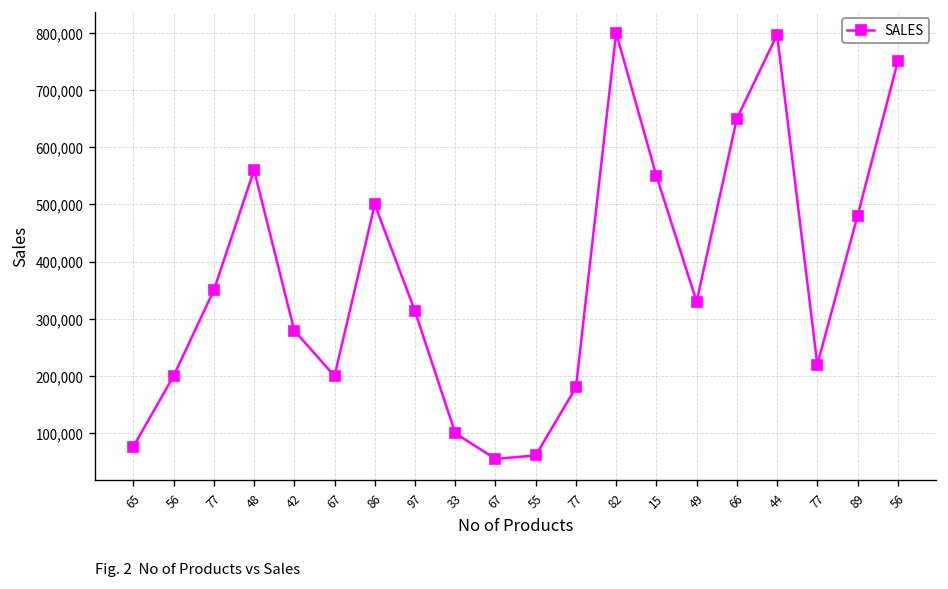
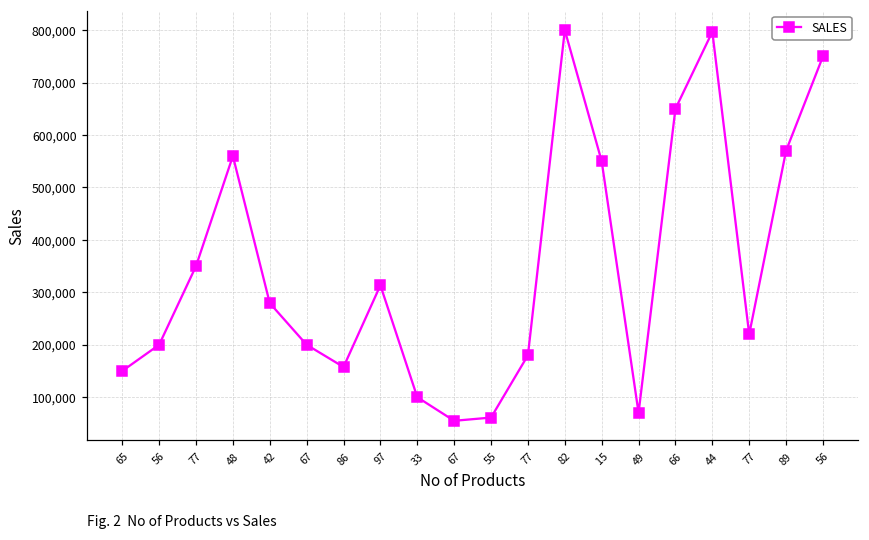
65: 80,000 -> 150,000
86: 500,000 -> 160,000
49: 330,000 -> 70,000
89: 480,000 -> 570,000
